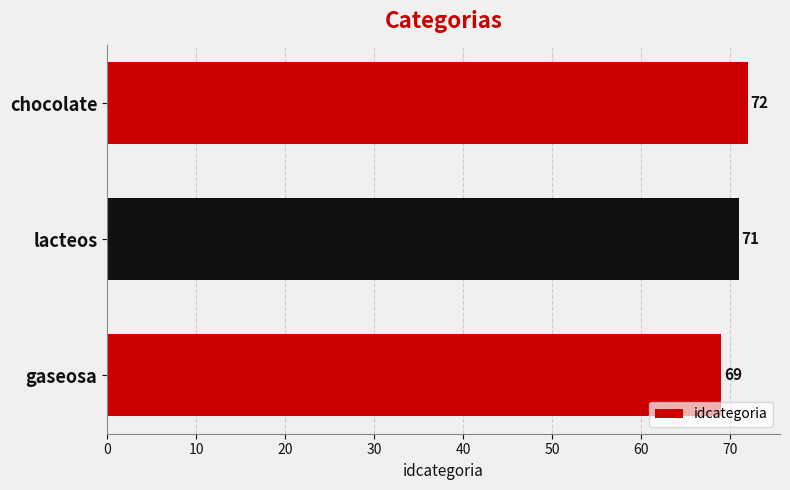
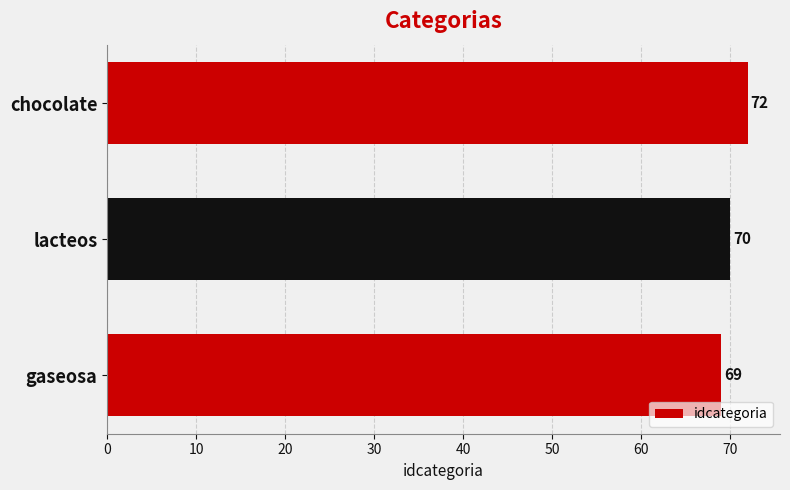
lacteos: 71 -> 70
